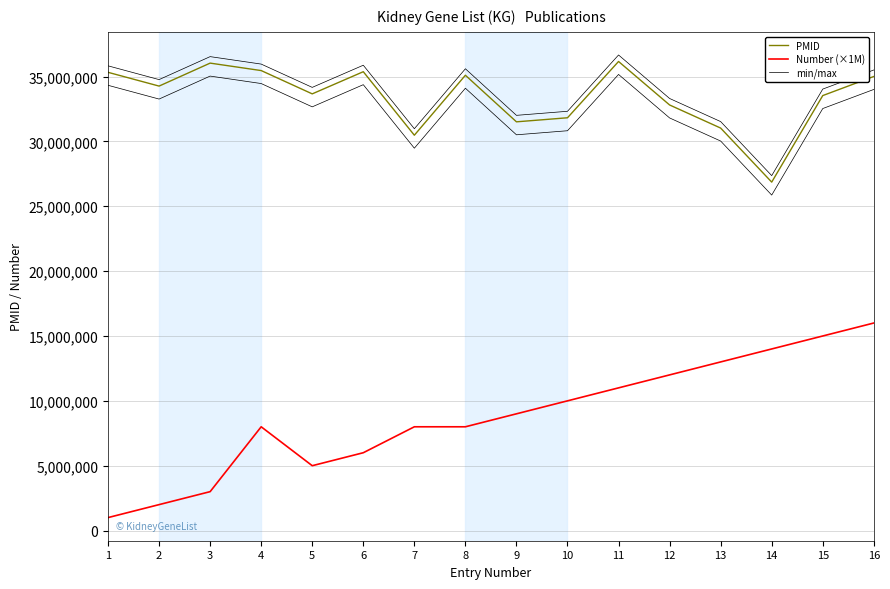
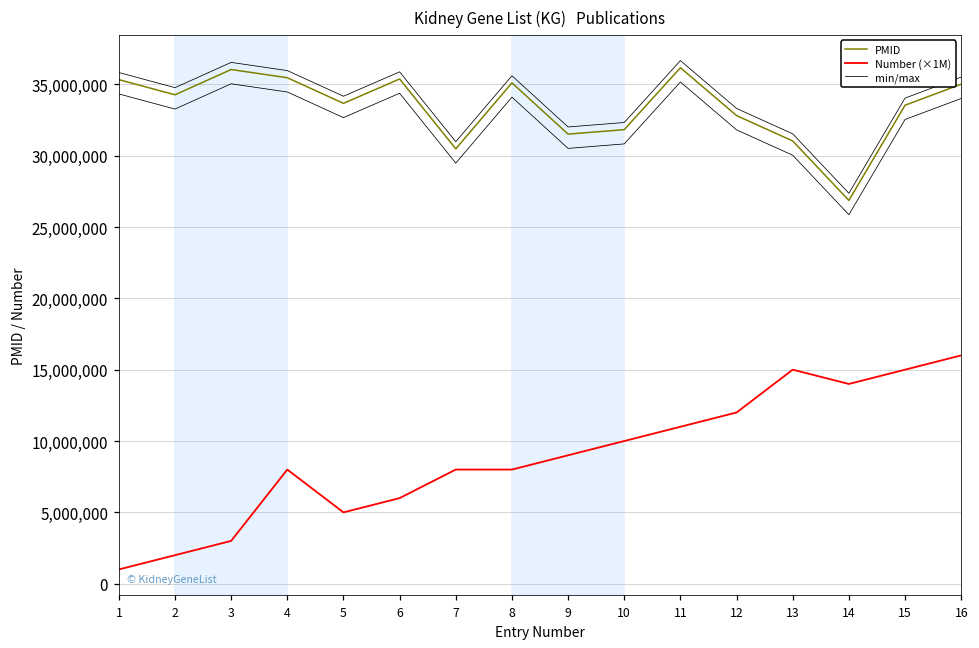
Number (×1M), 13: 13,000,000 -> 15,000,000
